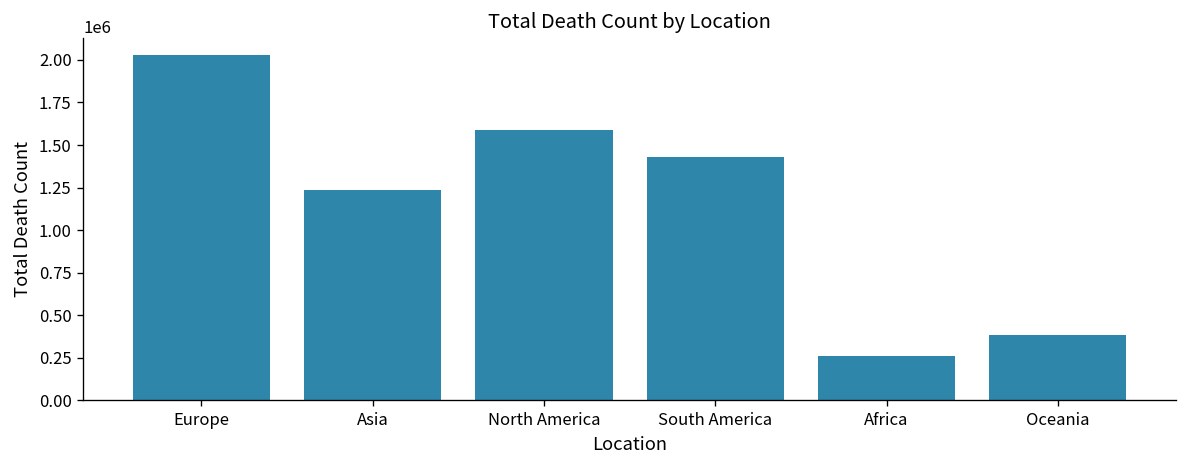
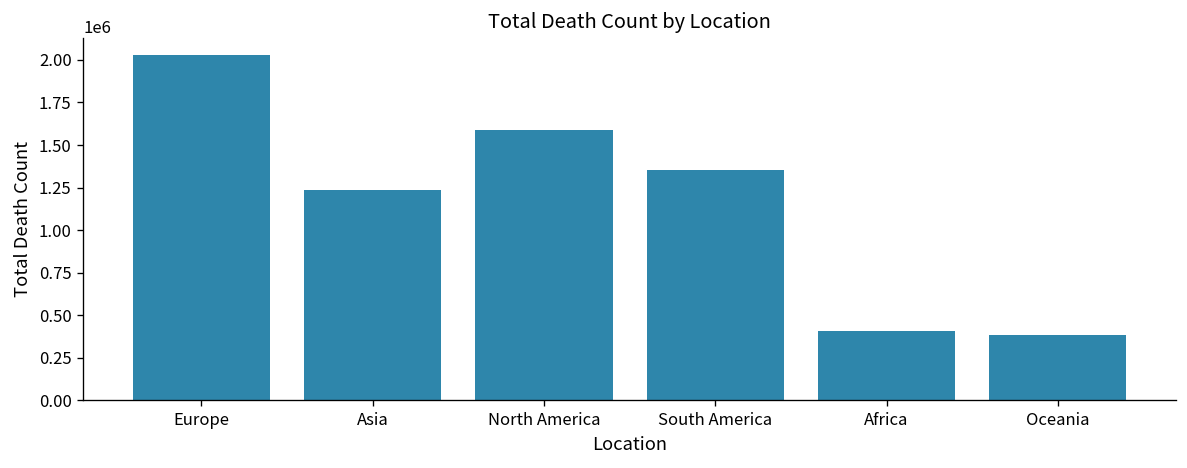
South America: 1430000 -> 1350000
Africa: 260000 -> 410000
